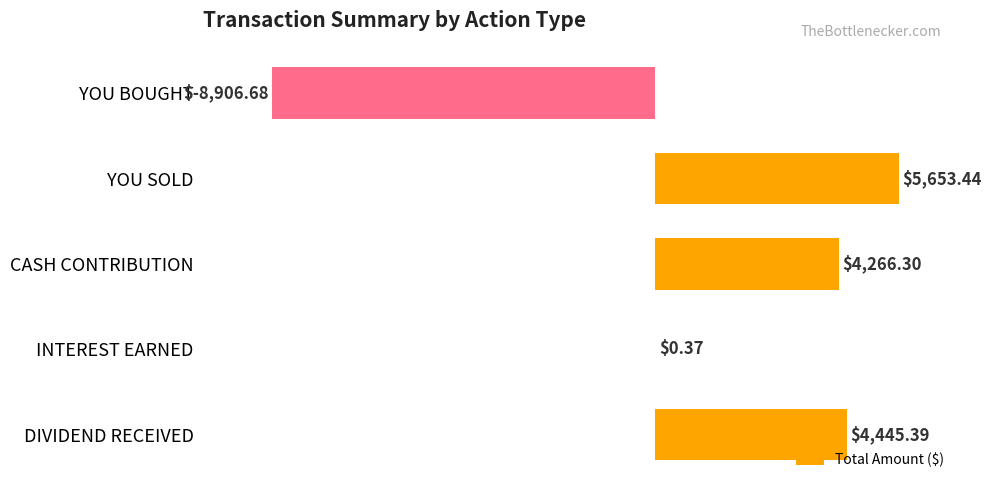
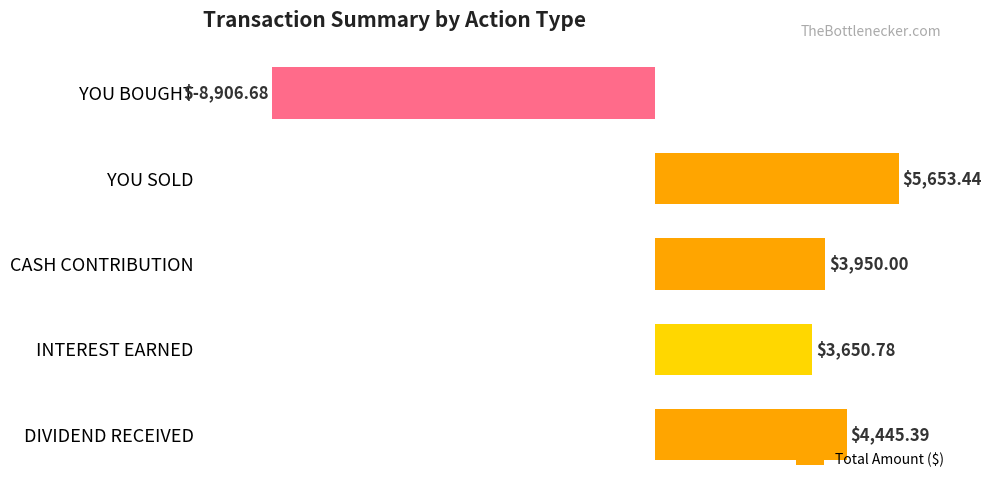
CASH CONTRIBUTION: $4,266.30 -> $3,950.00
INTEREST EARNED: $0.37 -> $3,650.78
